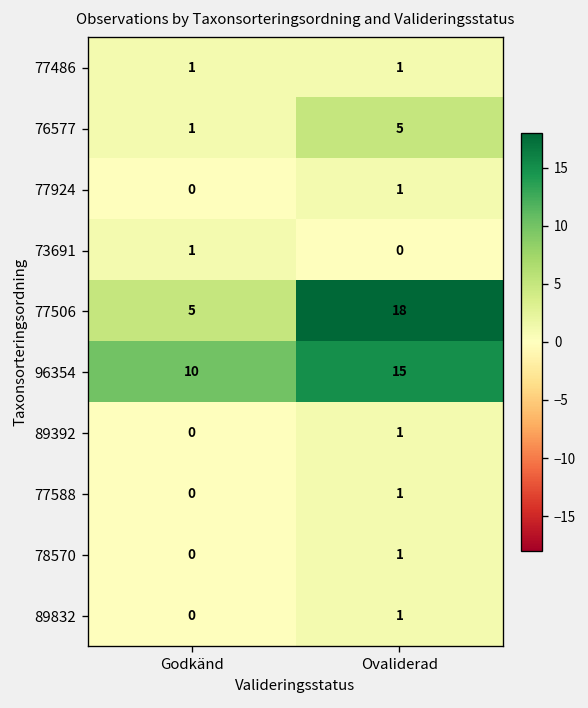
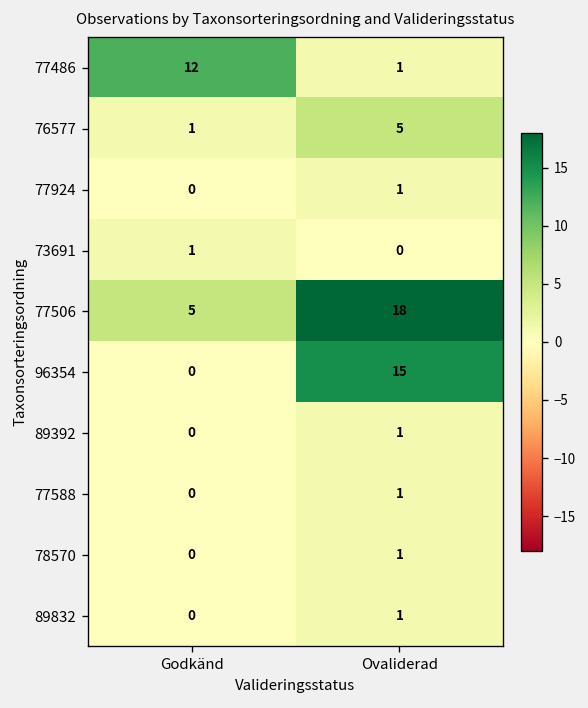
77486, Godkänd: 1 -> 12
96354, Godkänd: 10 -> 0
